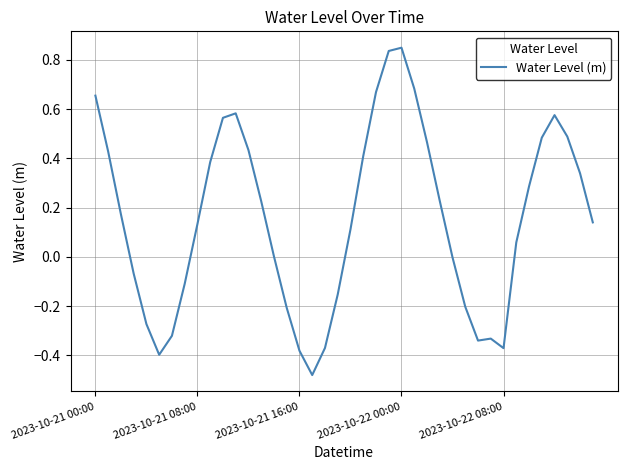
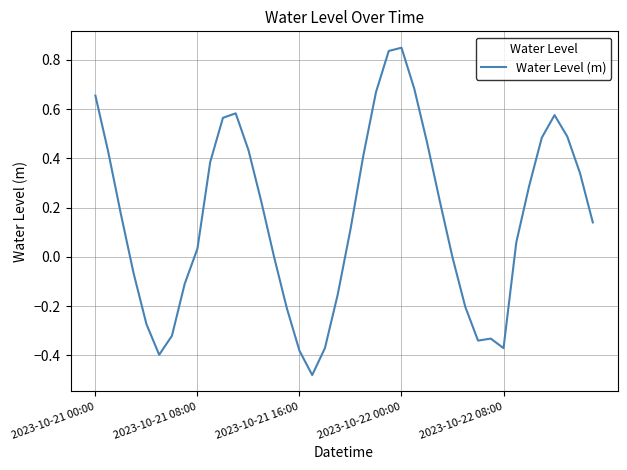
2023-10-21 08:00: 0.13 -> 0.03
